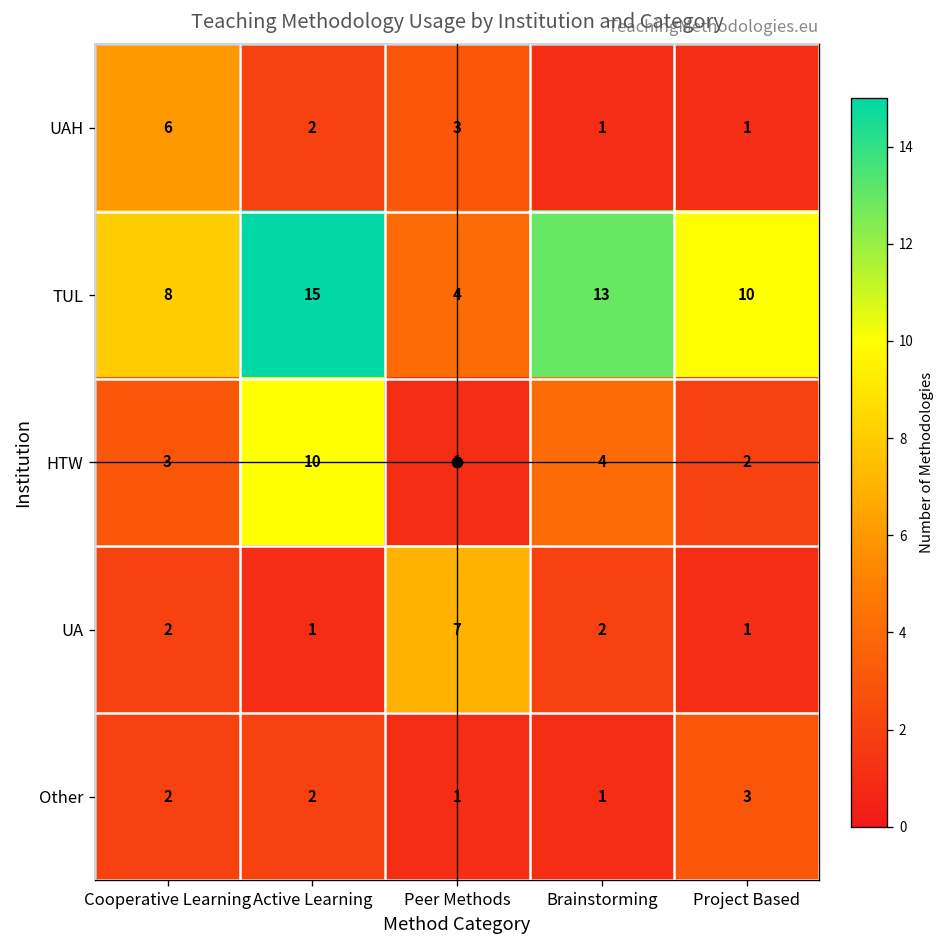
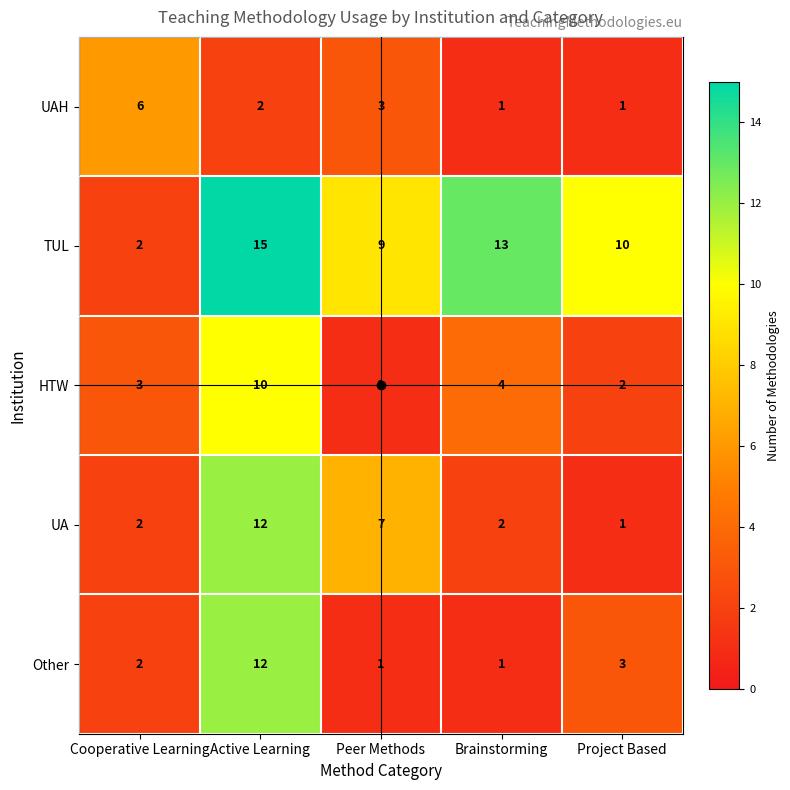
TUL, Cooperative Learning: 8 -> 2
TUL, Peer Methods: 4 -> 9
UA, Active Learning: 1 -> 12
Other, Active Learning: 2 -> 12
